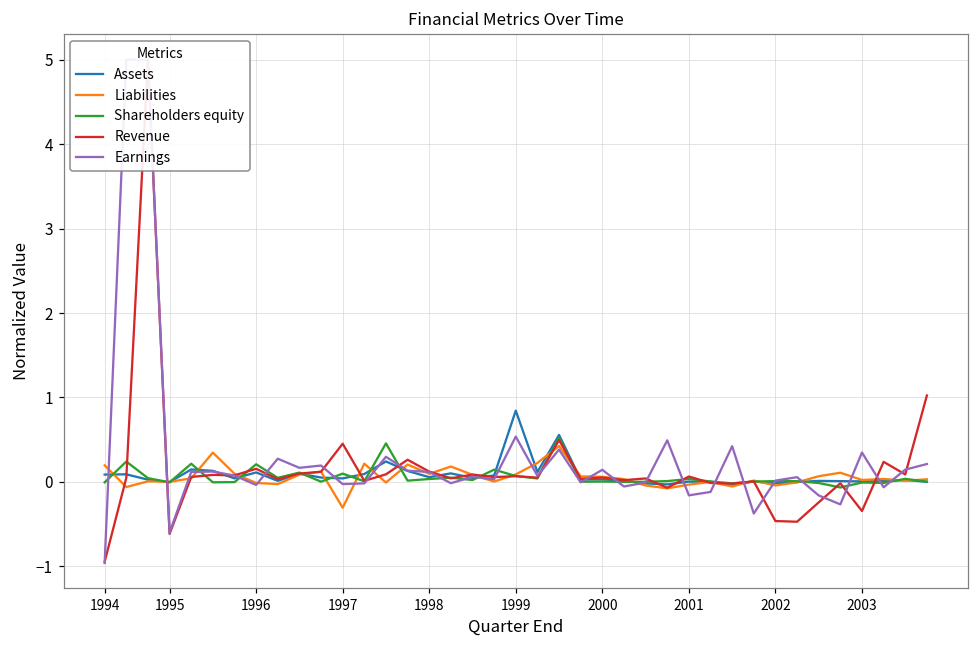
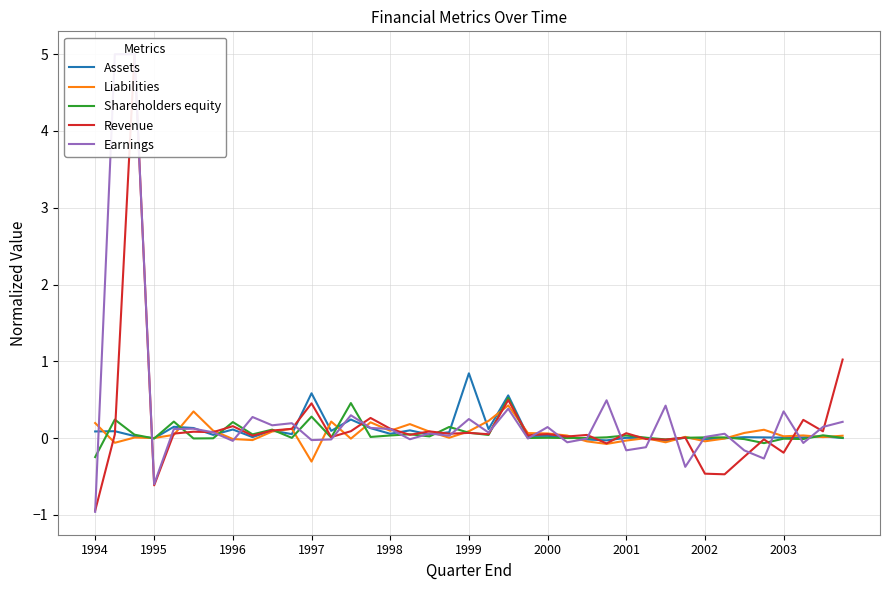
Shareholders equity, 1994: 0.0 -> -0.2
Assets, 1997: 0.0 -> 0.6
Shareholders equity, 1997: 0.1 -> 0.3
Earnings, 1999: 0.5 -> 0.2
Revenue, 2003: -0.3 -> -0.2
